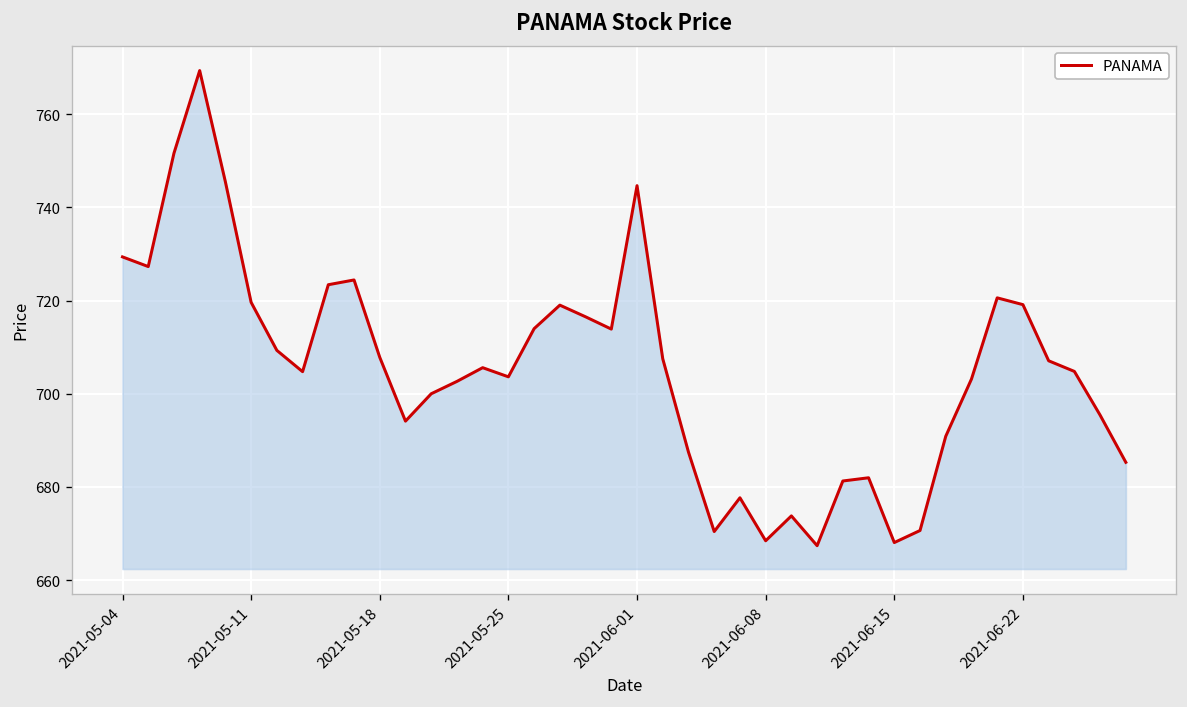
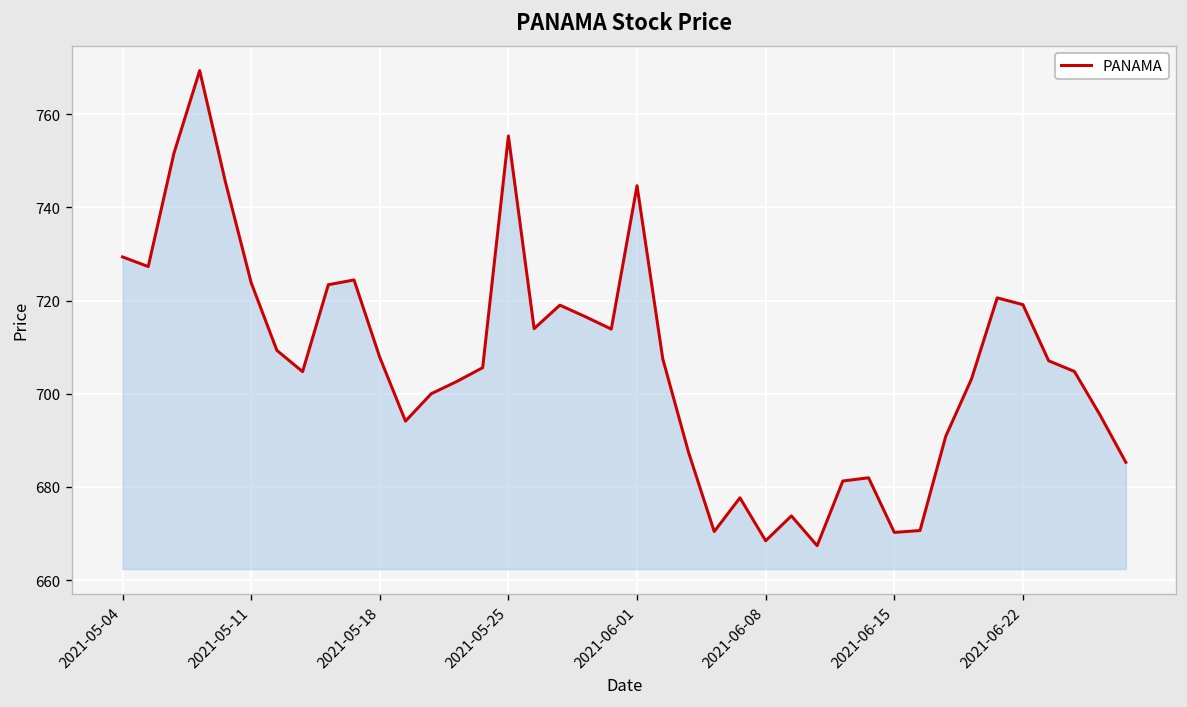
2021-05-11: 720 -> 724
2021-05-25: 704 -> 755
2021-06-15: 668 -> 670
